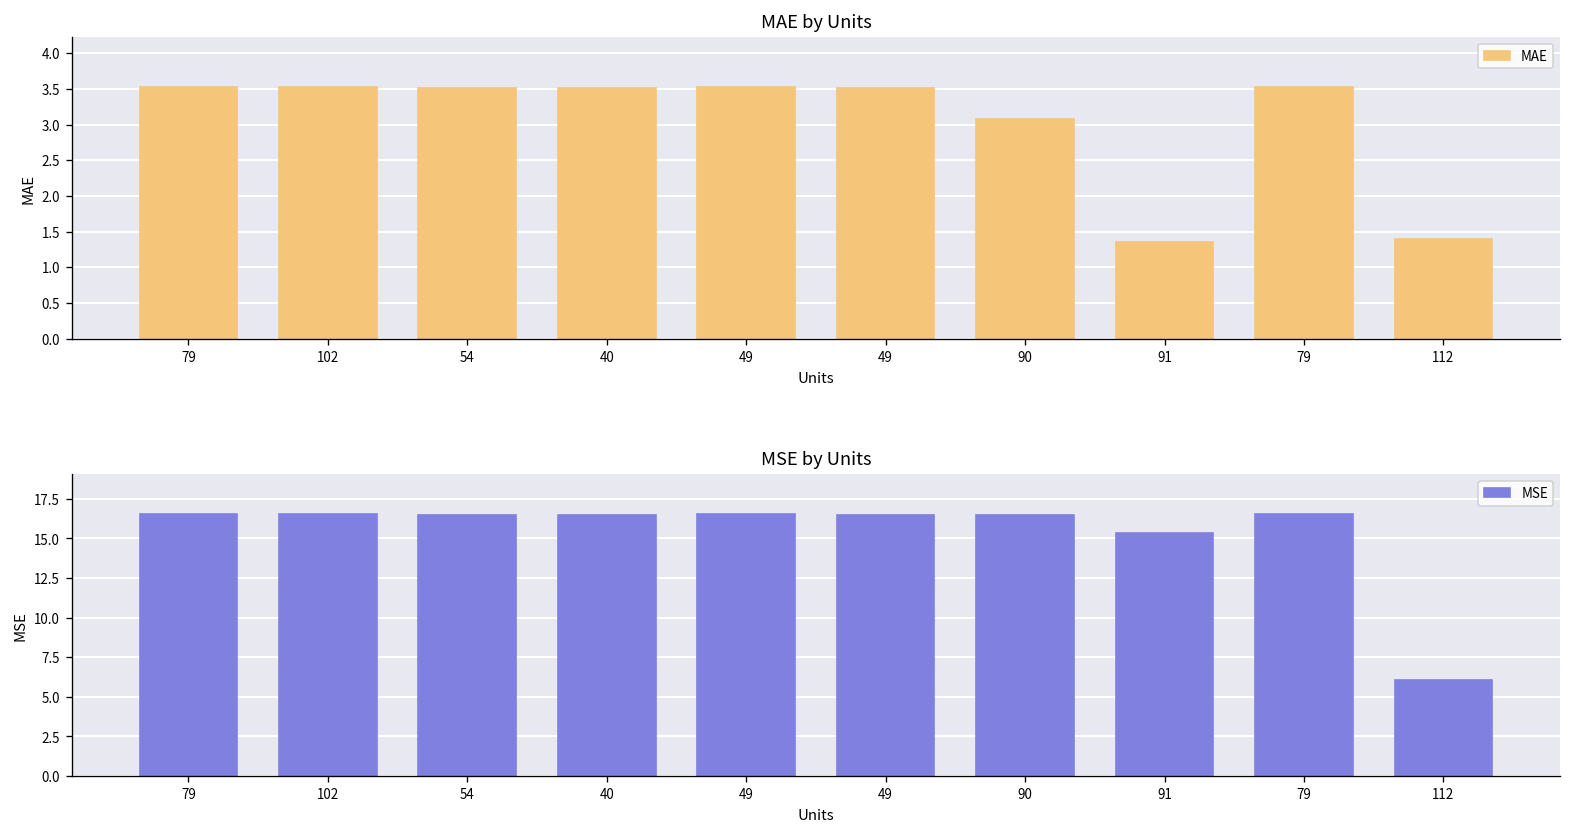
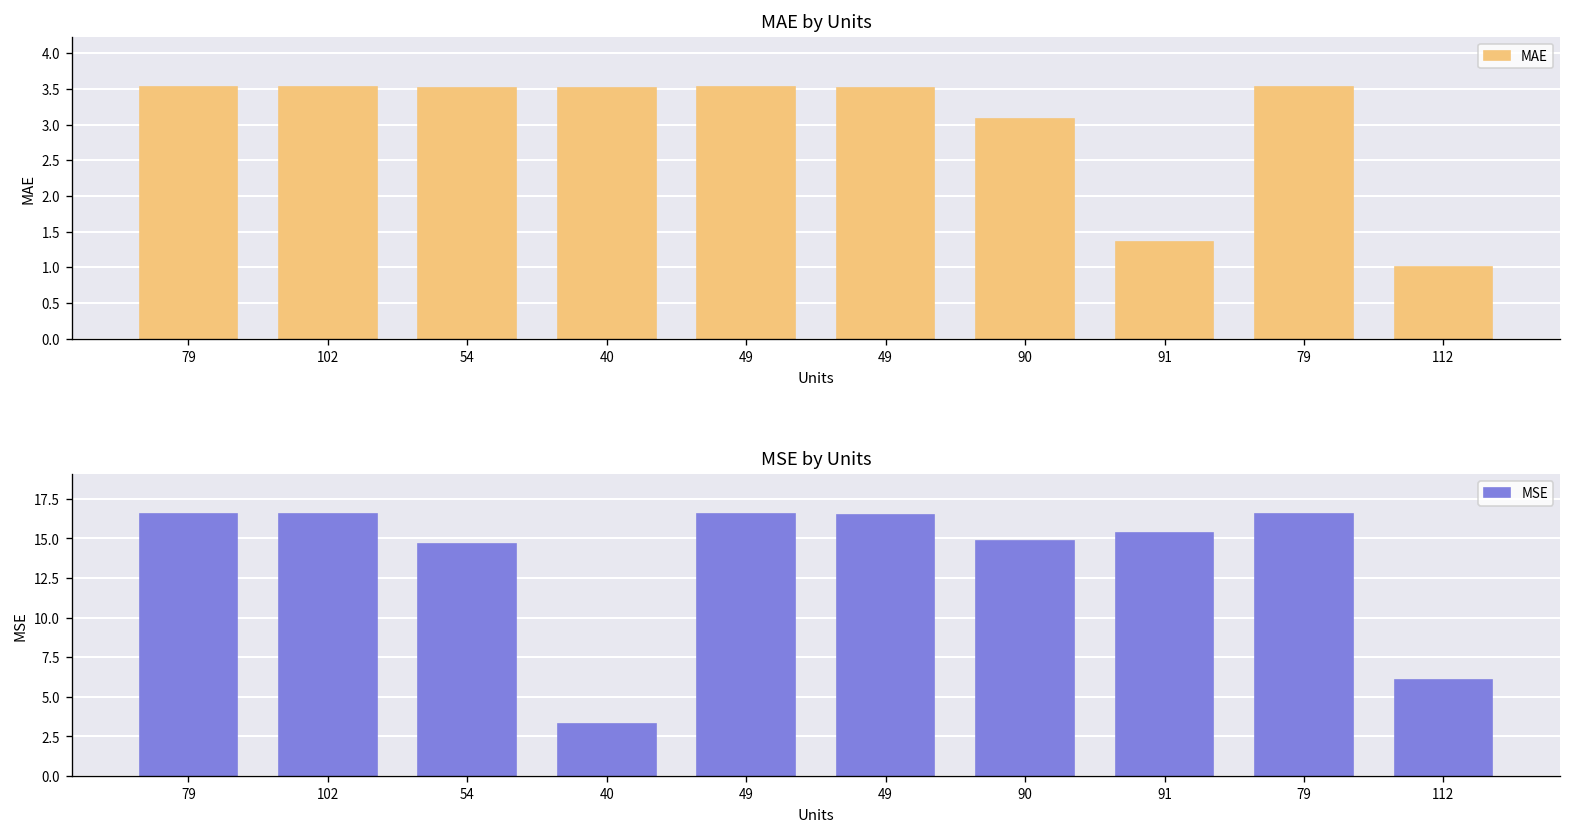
MAE by Units, 112: 1.4 -> 1.0
MSE by Units, 54: 16.5 -> 14.6
MSE by Units, 40: 16.5 -> 3.3
MSE by Units, 90: 16.5 -> 14.8
